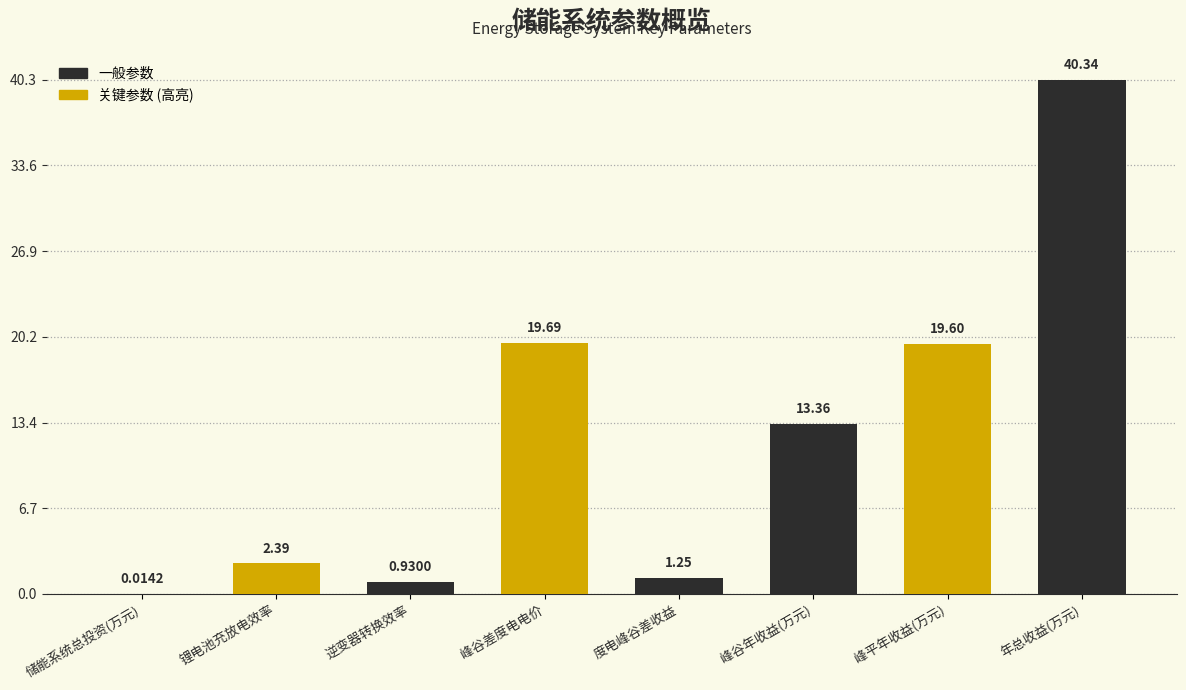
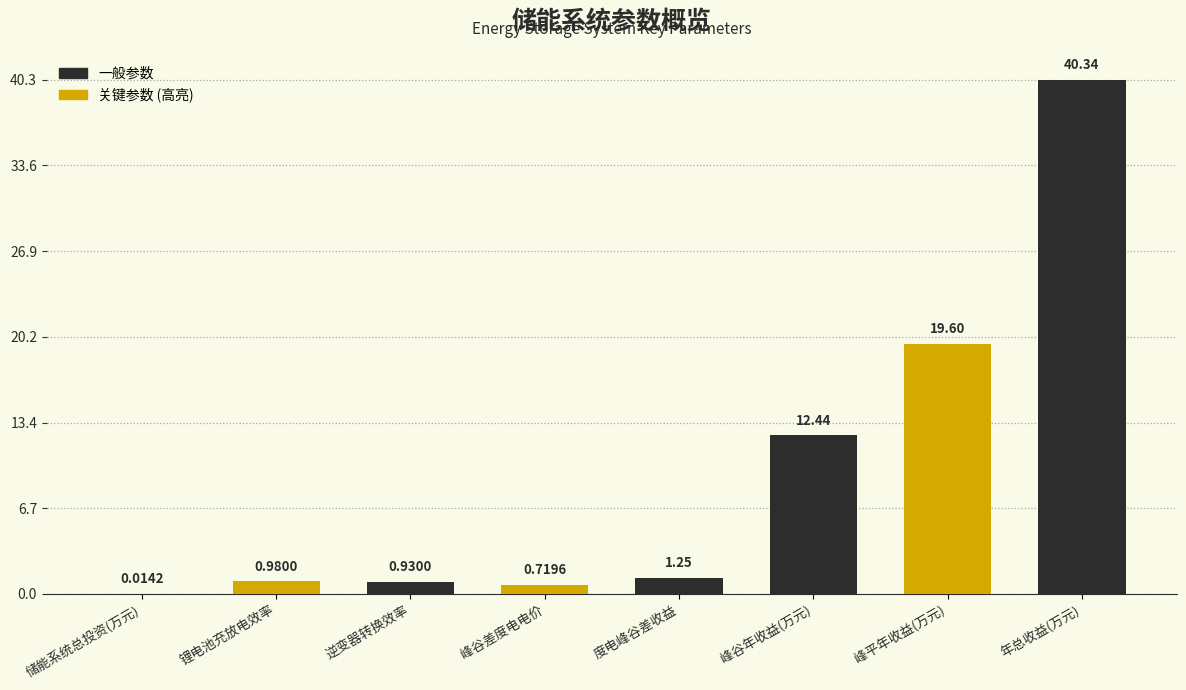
锂电池充放电效率: 2.39 -> 0.9800
峰谷差度电电价: 19.69 -> 0.7196
峰谷年收益(万元): 13.36 -> 12.44
